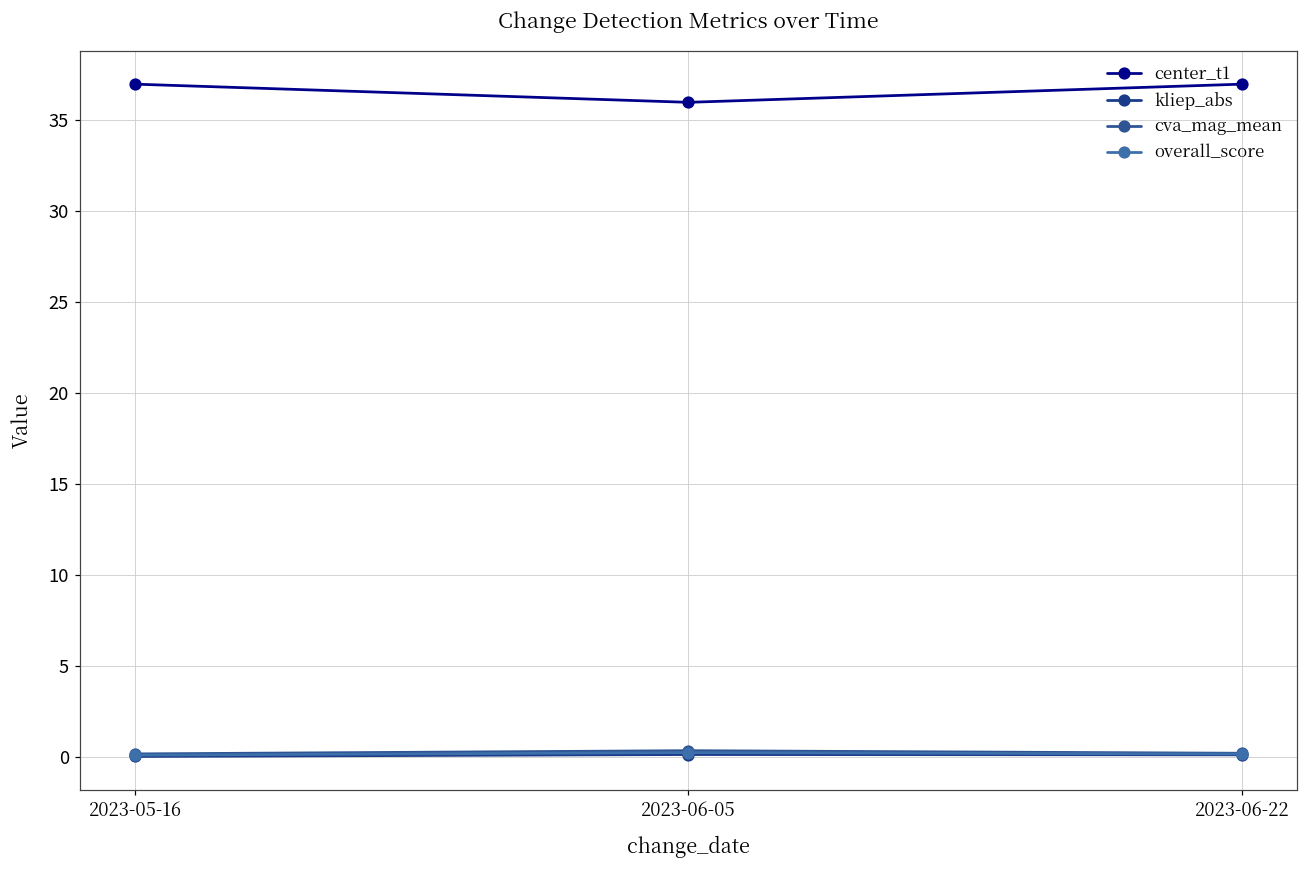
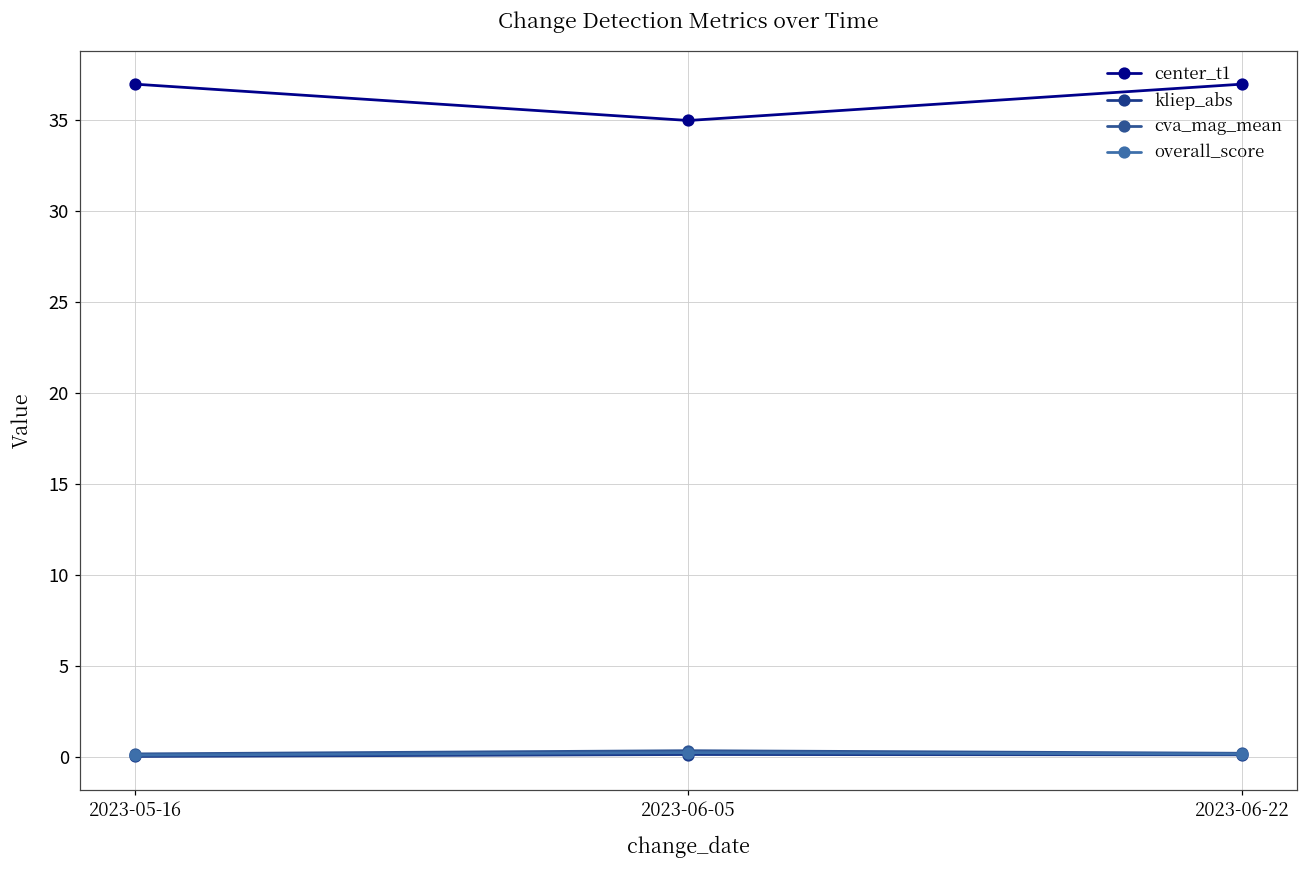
center_t1, 2023-06-05: 36 -> 35
